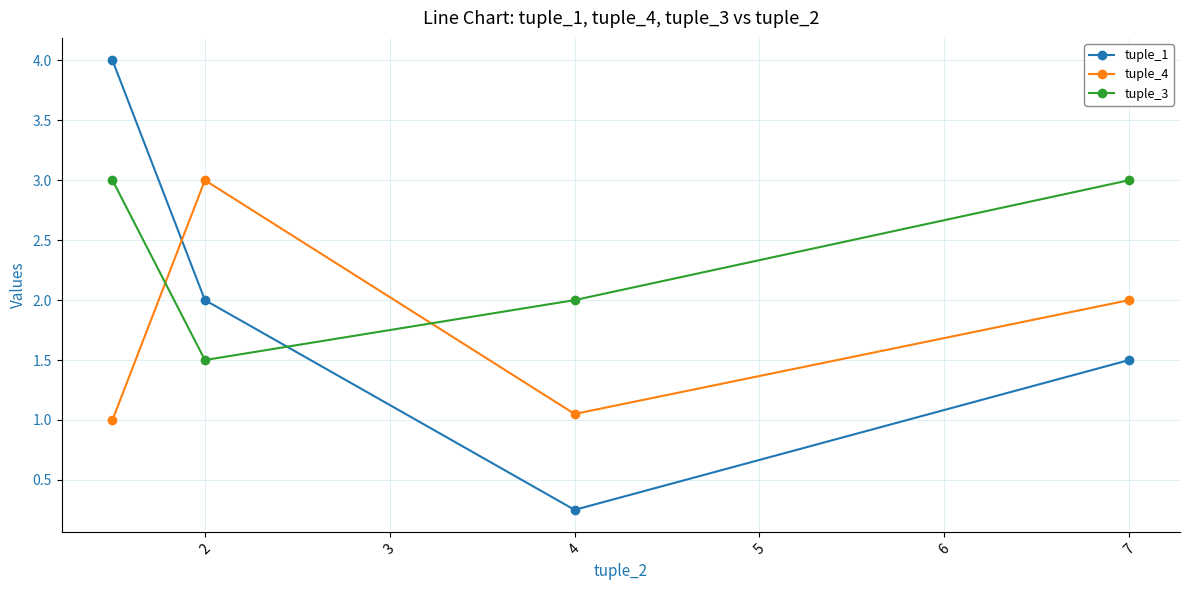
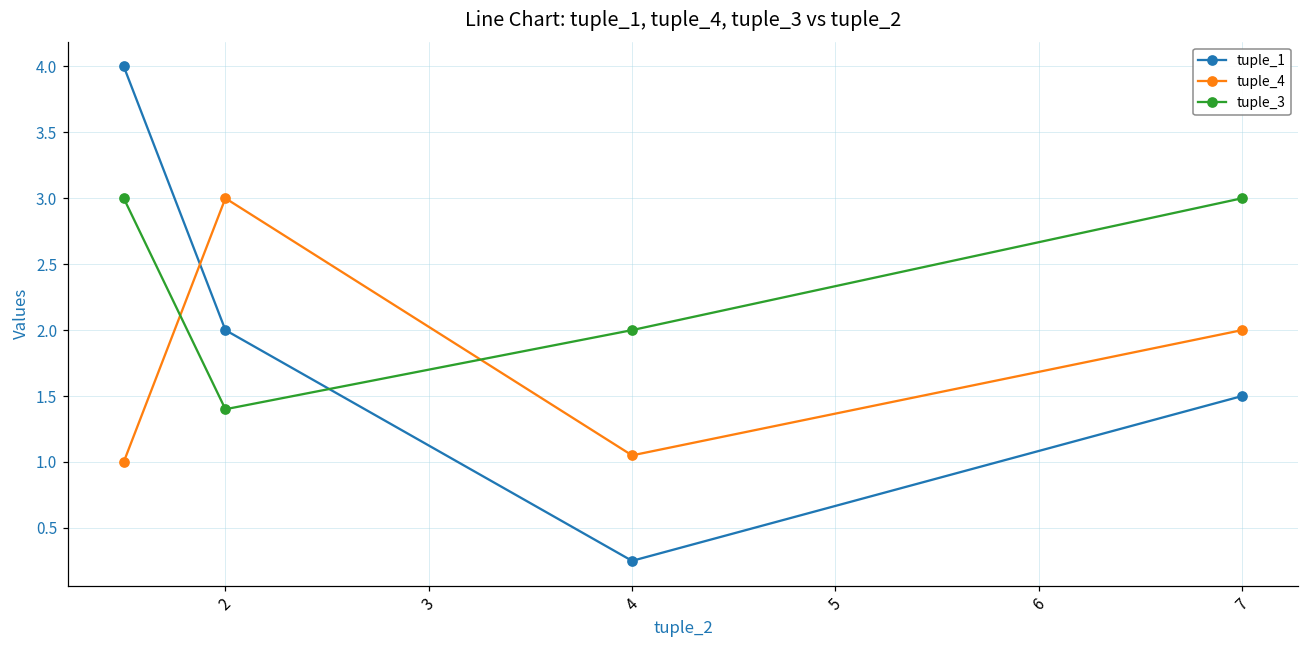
tuple_3, 2: 1.5 -> 1.4
